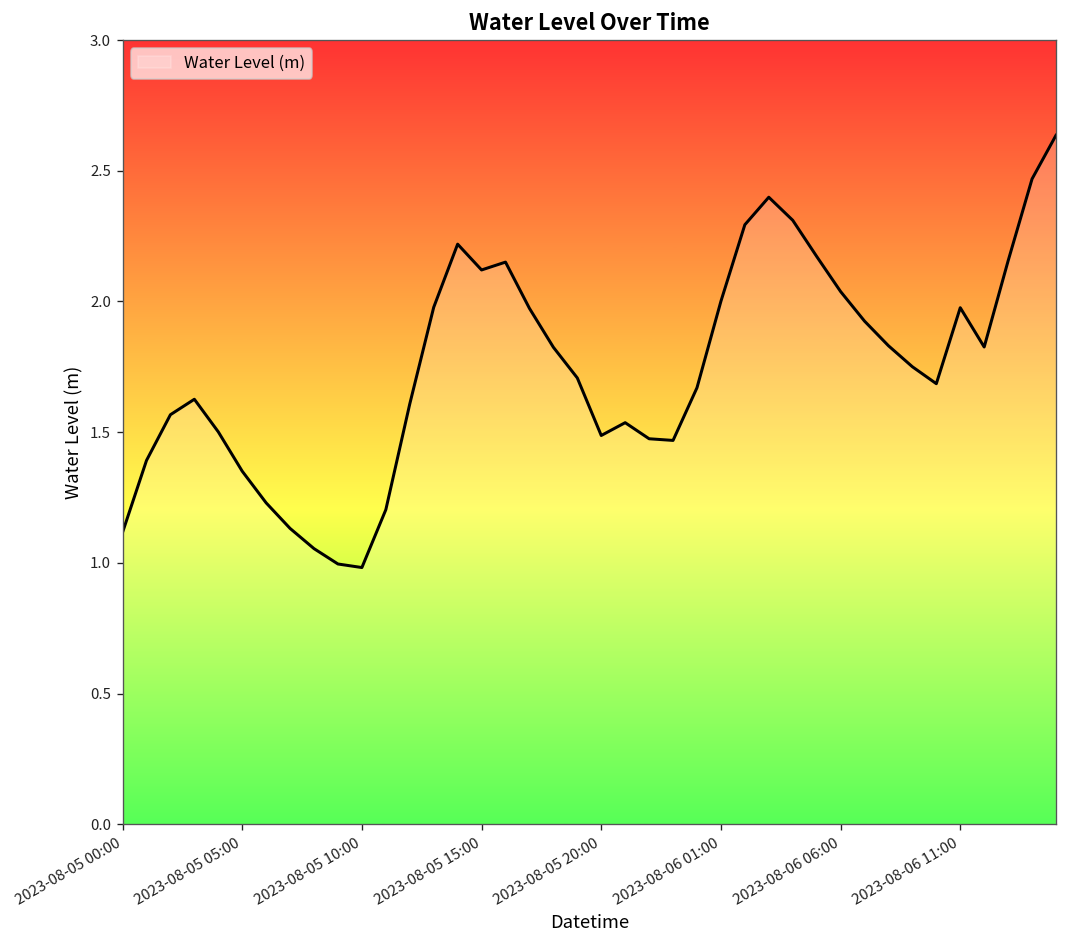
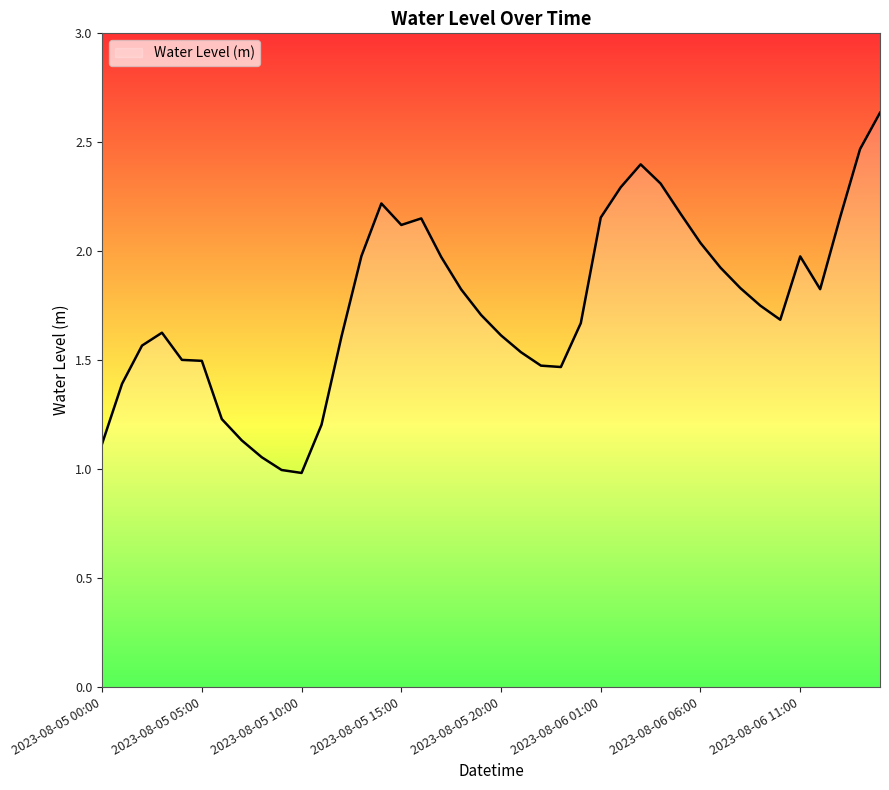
2023-08-05 05:00: 1.35 -> 1.50
2023-08-05 20:00: 1.49 -> 1.61
2023-08-06 01:00: 2.00 -> 2.15
